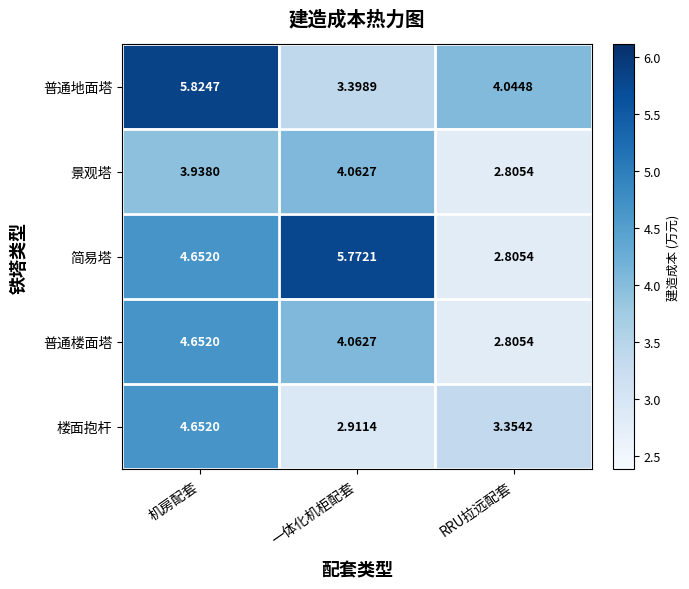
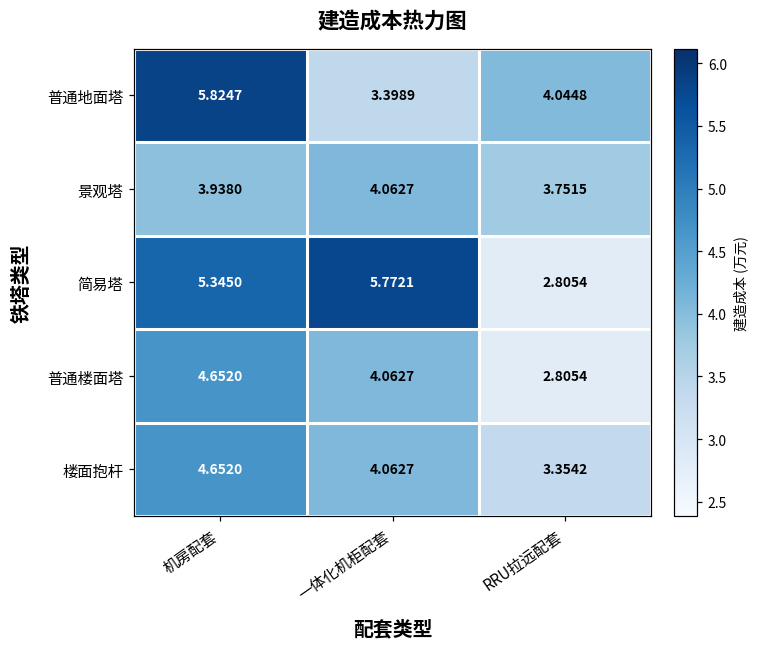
景观塔, RRU拉远配套: 2.8054 -> 3.7515
简易塔, 机房配套: 4.6520 -> 5.3450
楼面抱杆, 一体化机柜配套: 2.9114 -> 4.0627
